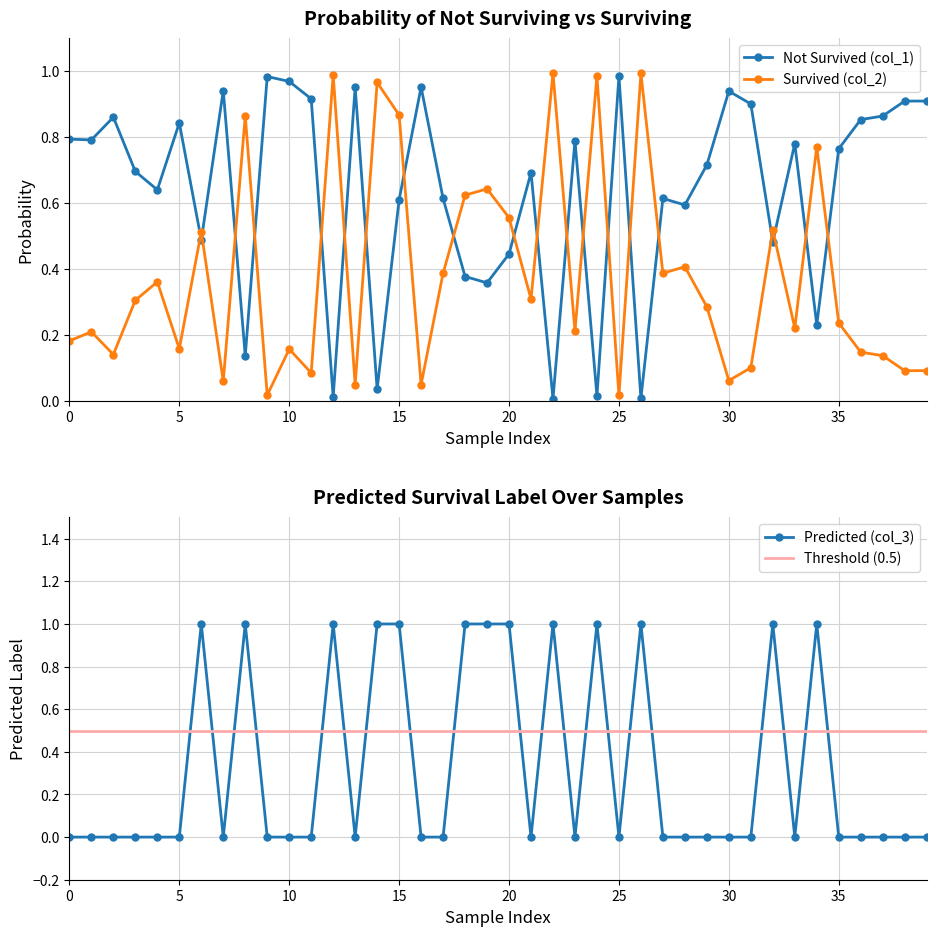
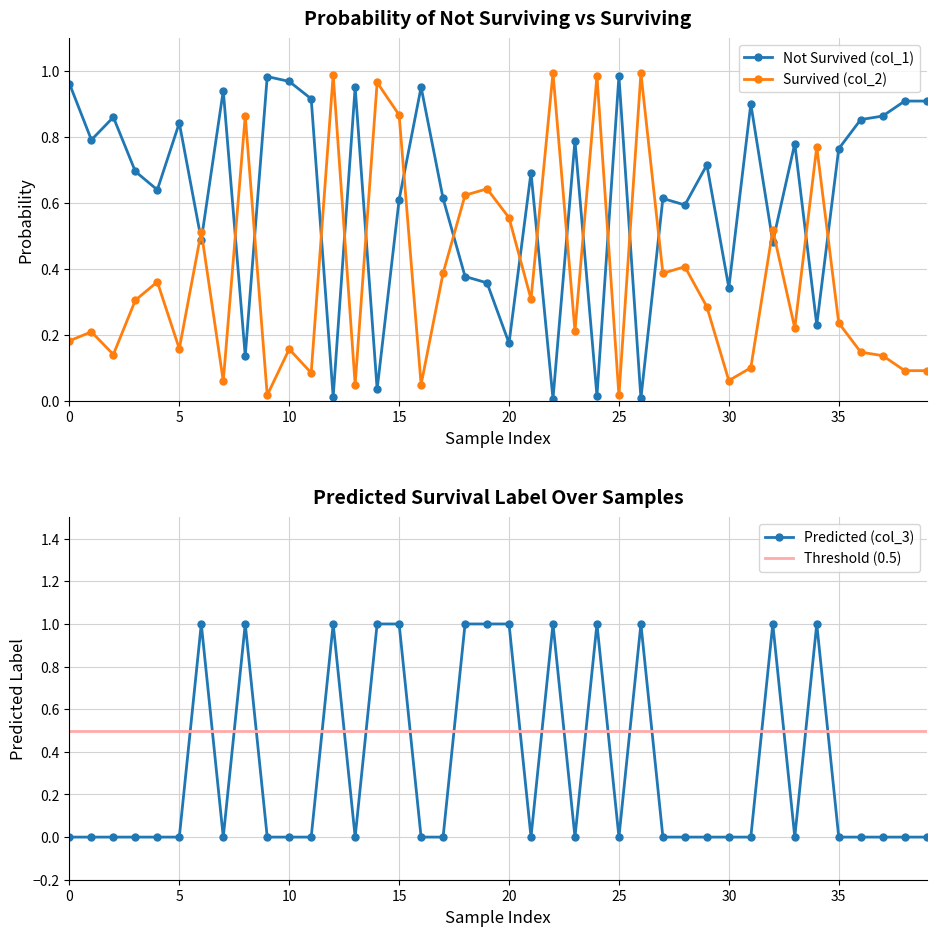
Probability of Not Surviving vs Surviving, Not Survived (col_1), 0: 0.79 -> 0.96
Probability of Not Surviving vs Surviving, Not Survived (col_1), 20: 0.44 -> 0.17
Probability of Not Surviving vs Surviving, Not Survived (col_1), 30: 0.94 -> 0.34
